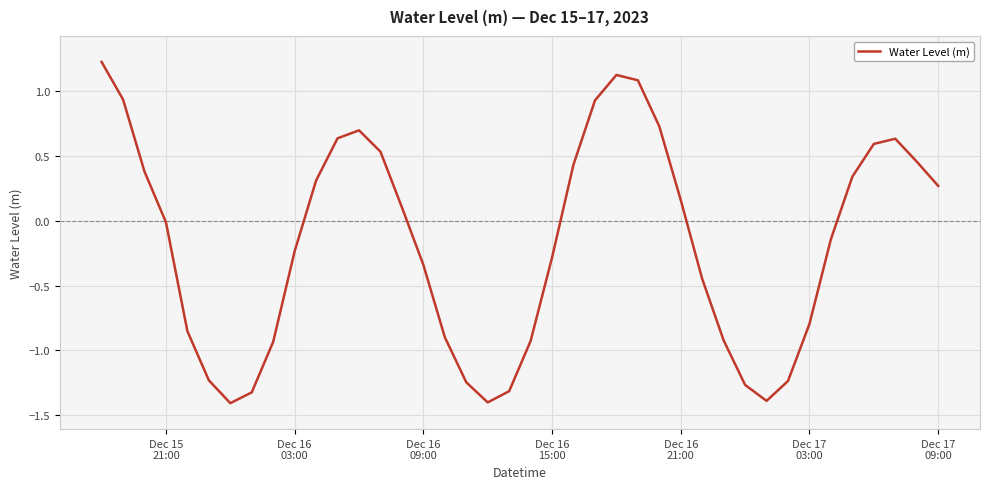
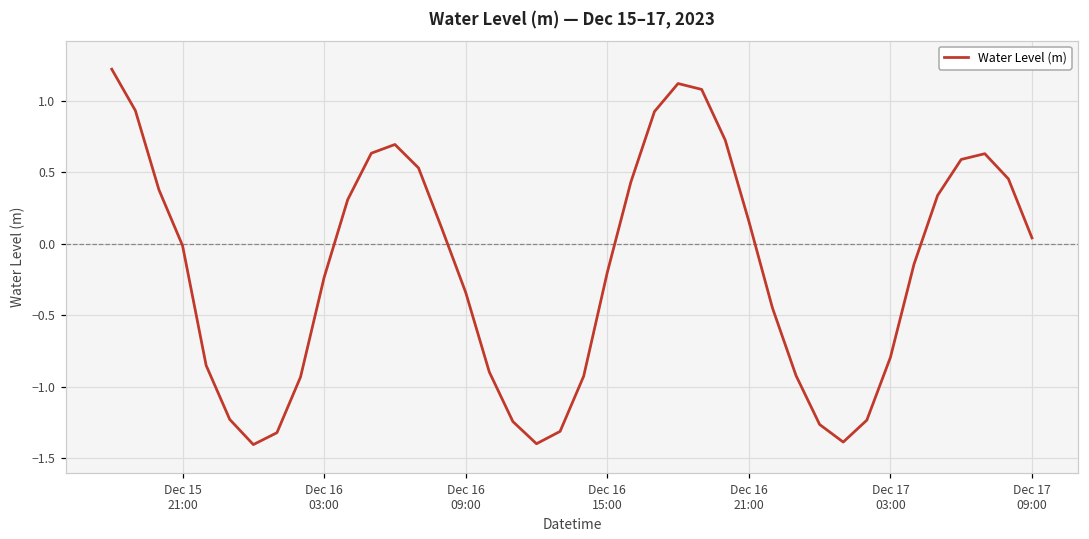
Dec 16 15:00: -0.28 -> -0.20
Dec 17 09:00: 0.27 -> 0.04
